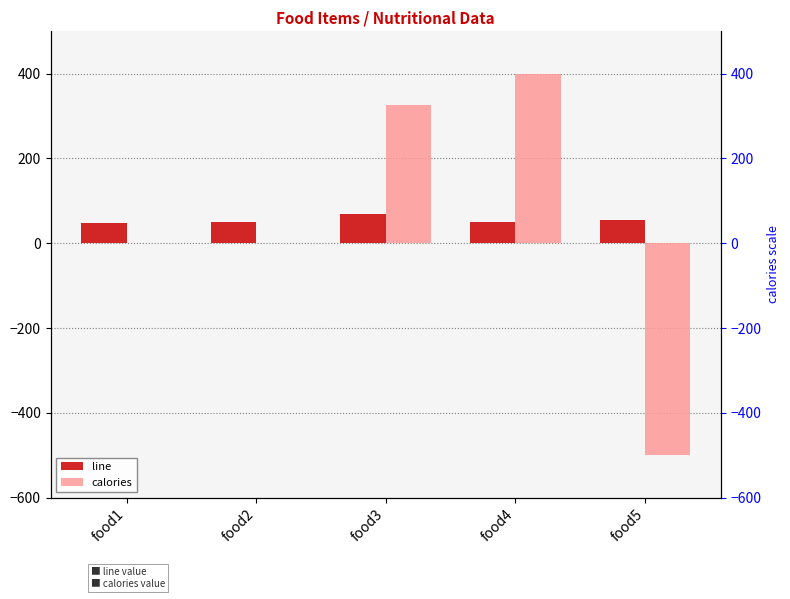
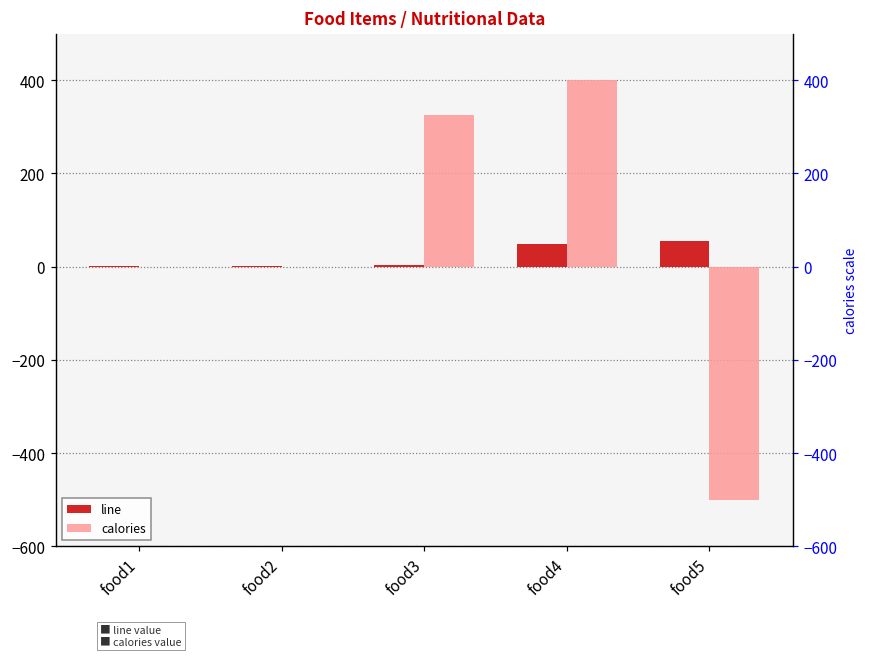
line, food1: 50 -> 0
line, food2: 50 -> 0
line, food3: 70 -> 0
